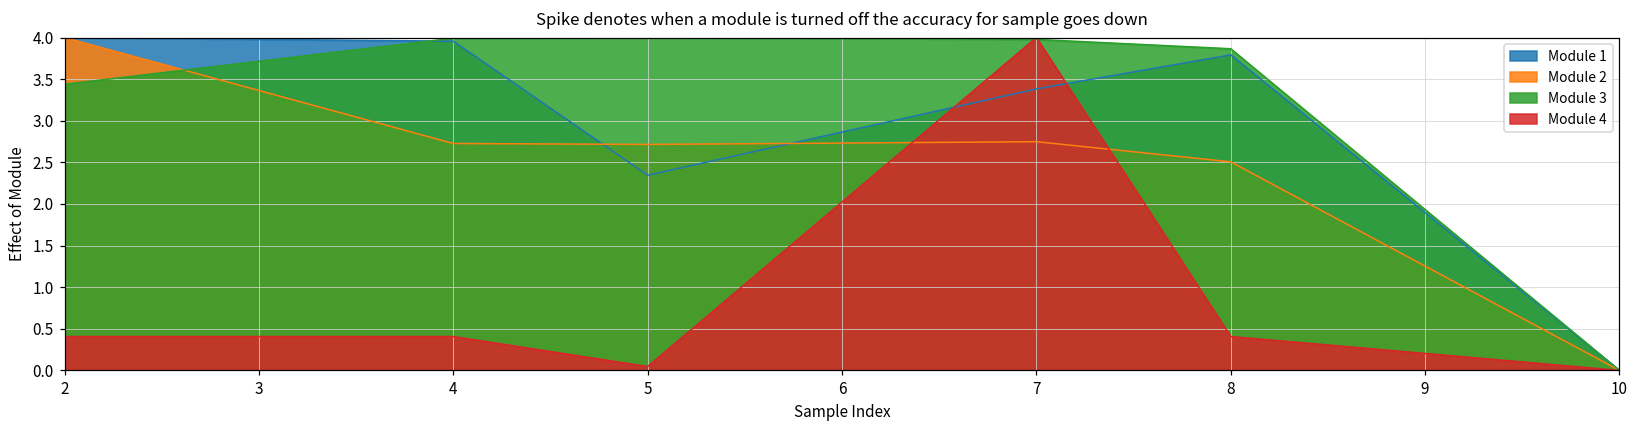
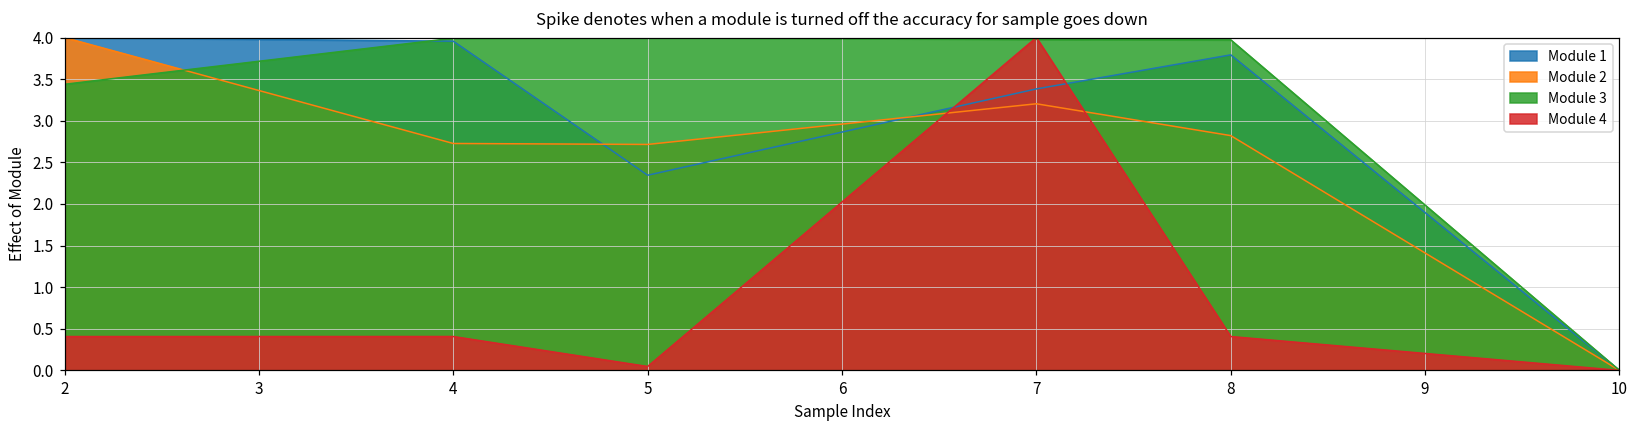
Module 2, 7: 2.7 -> 3.2
Module 2, 8: 2.5 -> 2.8
Module 3, 8: 3.9 -> 4.0
